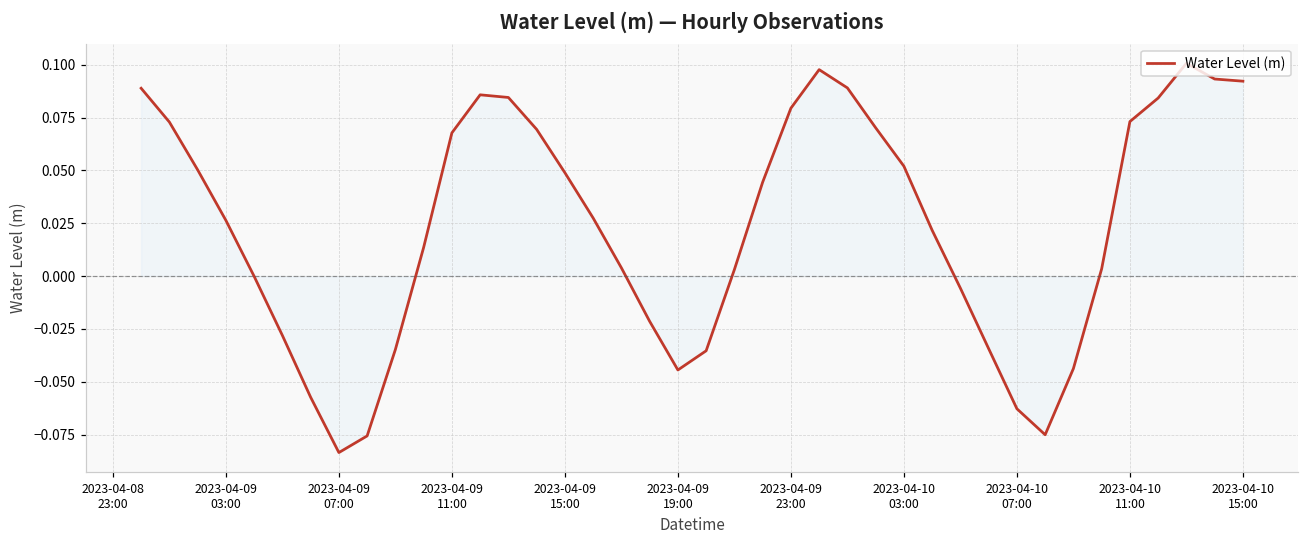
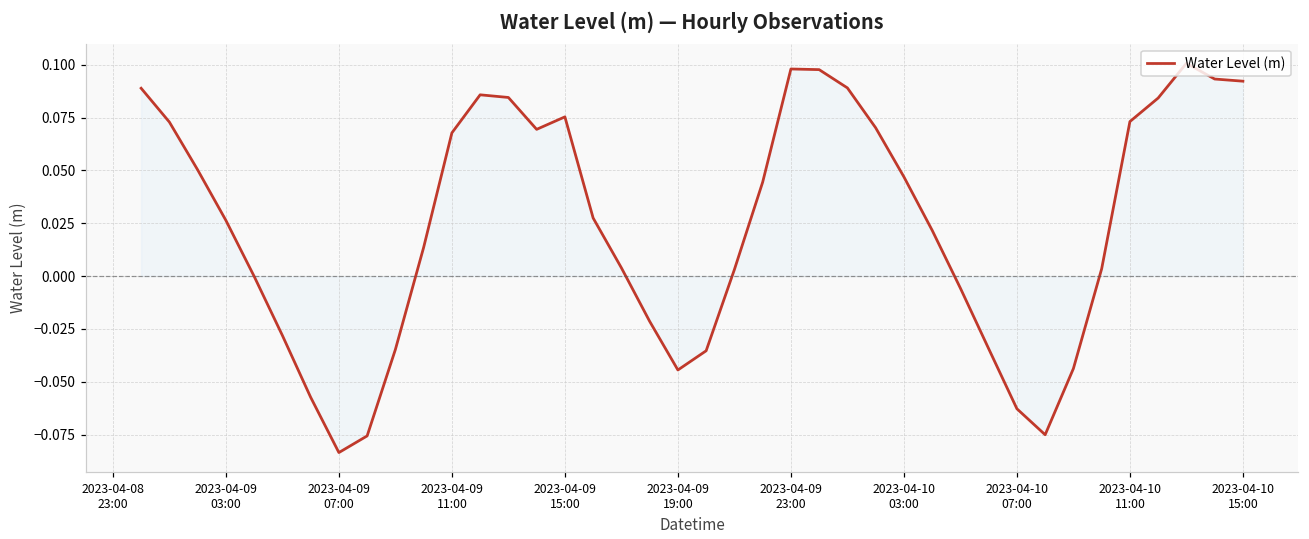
Water Level (m), 2023-04-09 15:00: 0.049 -> 0.075
Water Level (m), 2023-04-09 23:00: 0.079 -> 0.098
Water Level (m), 2023-04-10 03:00: 0.052 -> 0.047
